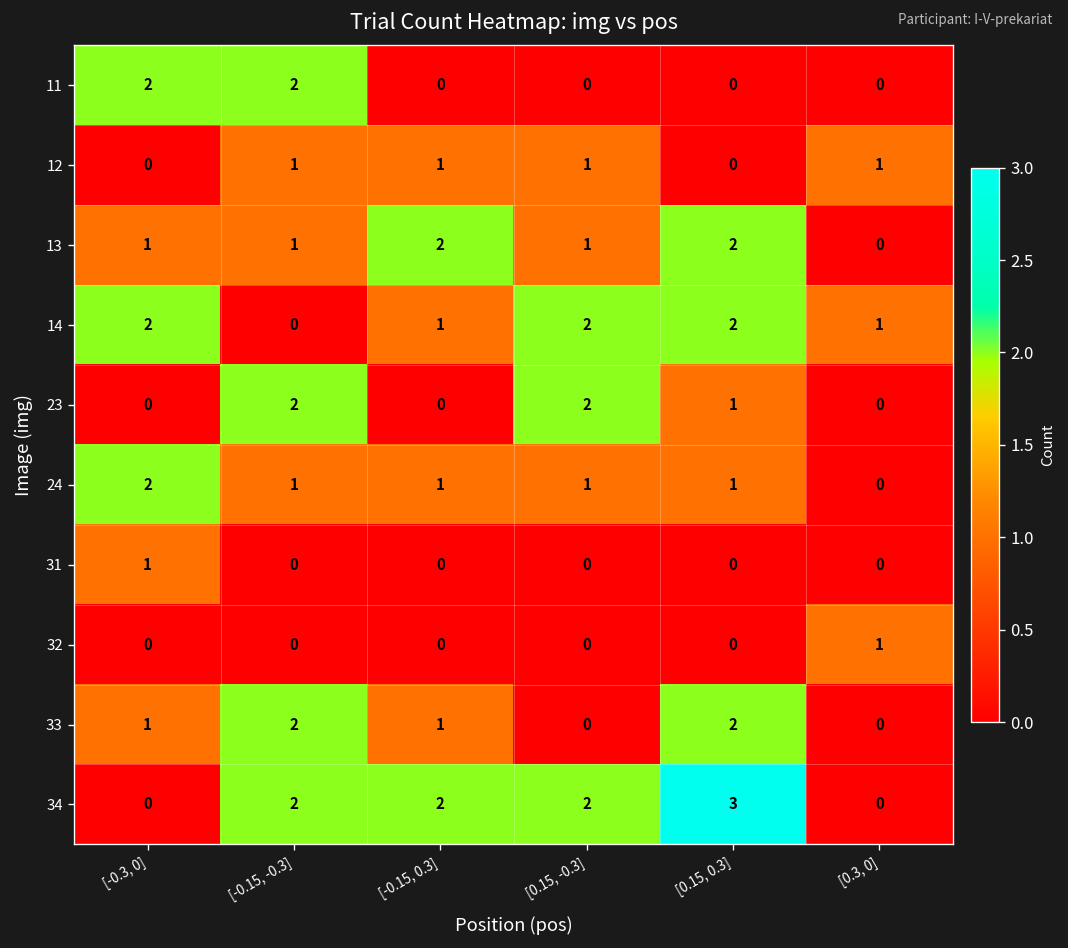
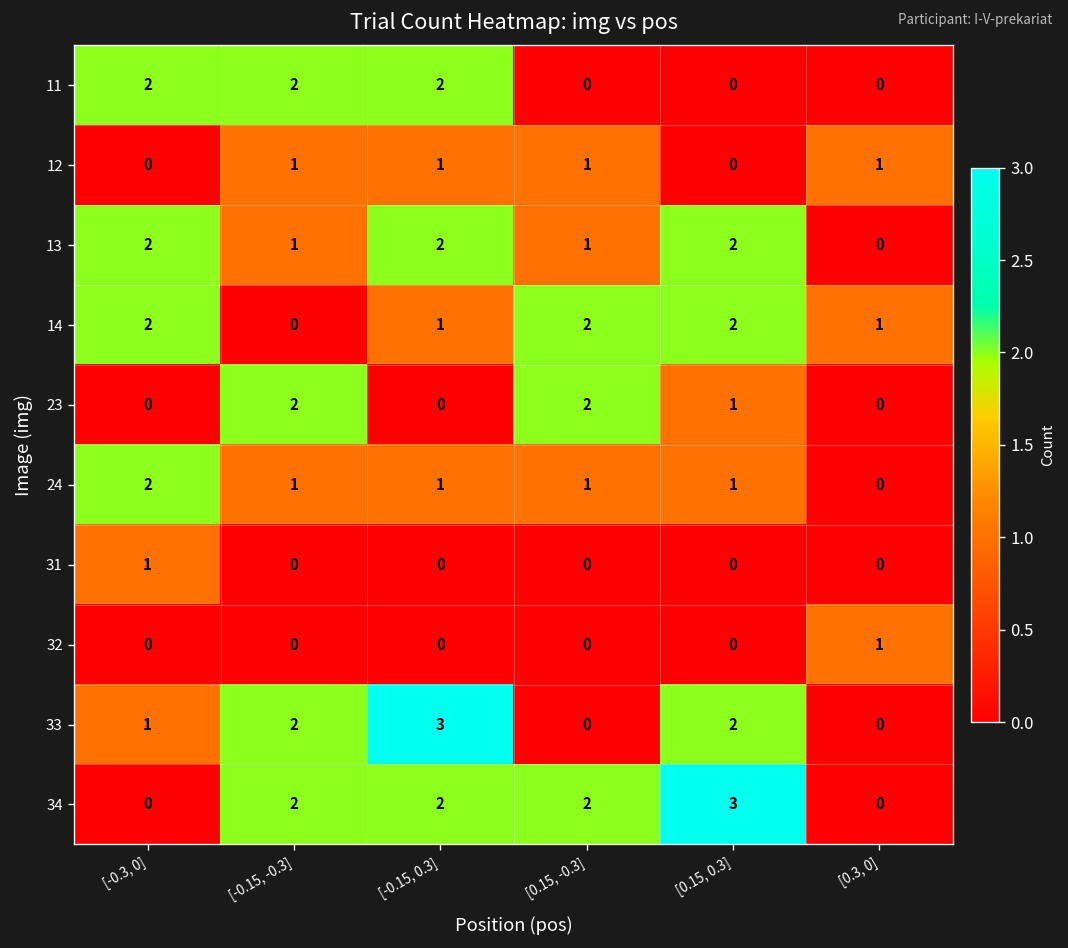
11, [-0.15, 0.3]: 0 -> 2
13, [-0.3, 0]: 1 -> 2
33, [-0.15, 0.3]: 1 -> 3
